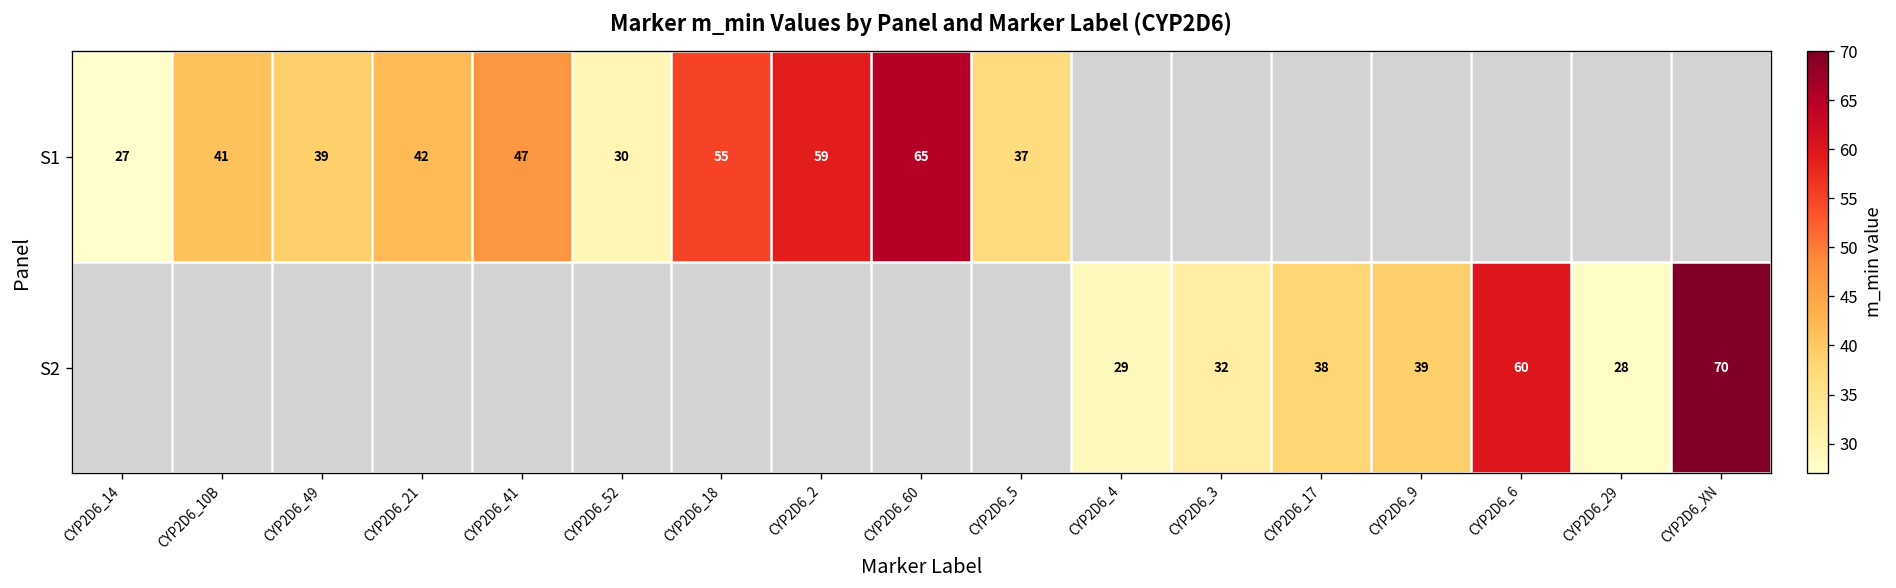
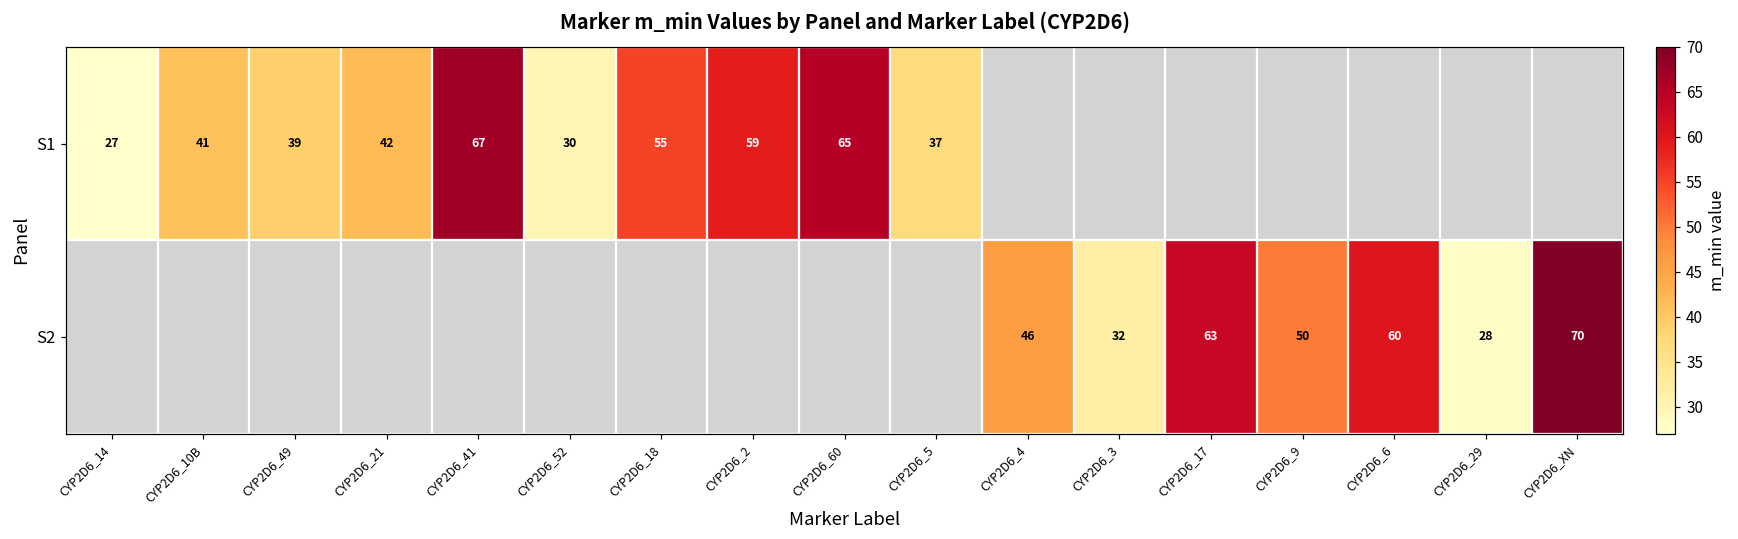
S1, CYP2D6_41: 47 -> 67
S2, CYP2D6_4: 29 -> 46
S2, CYP2D6_17: 38 -> 63
S2, CYP2D6_9: 39 -> 50
